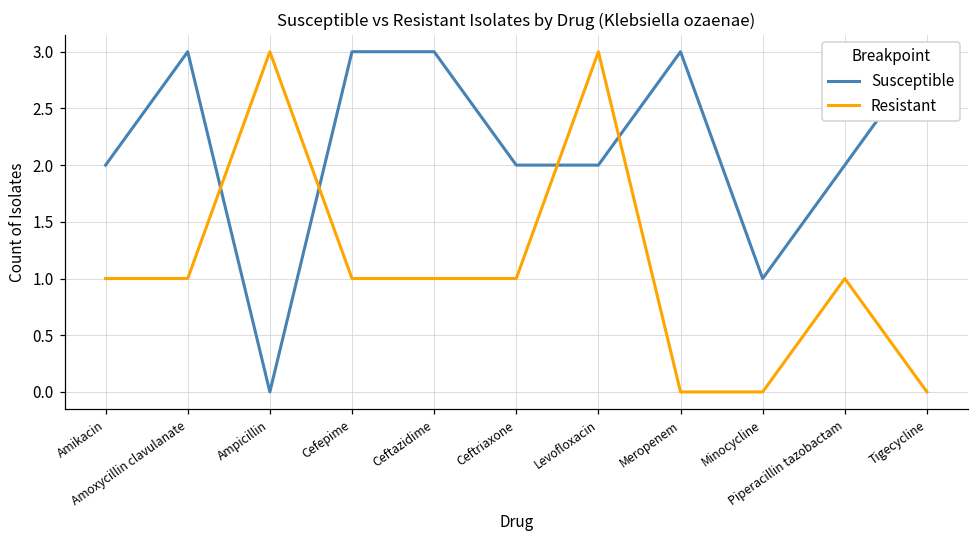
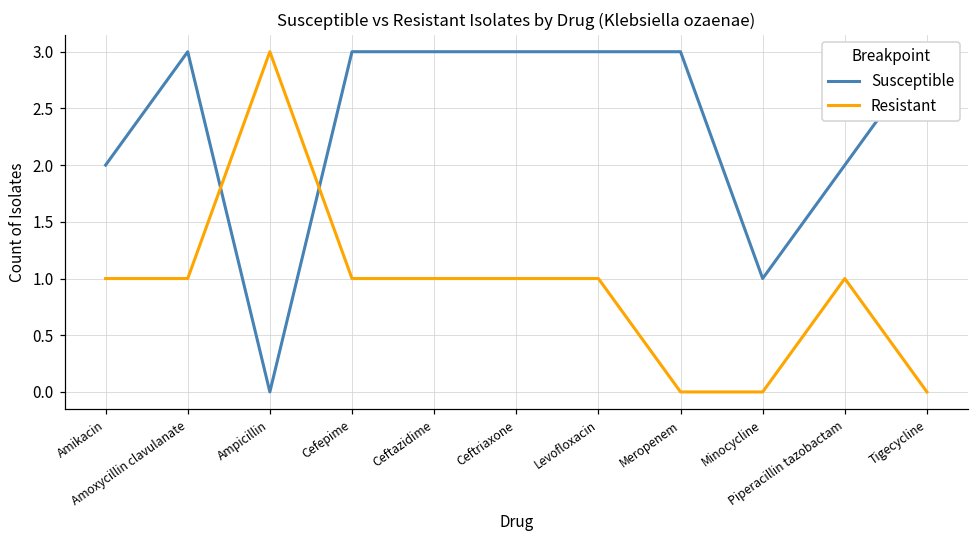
Susceptible, Ceftriaxone: 2 -> 3
Susceptible, Levofloxacin: 2 -> 3
Resistant, Levofloxacin: 3 -> 1
